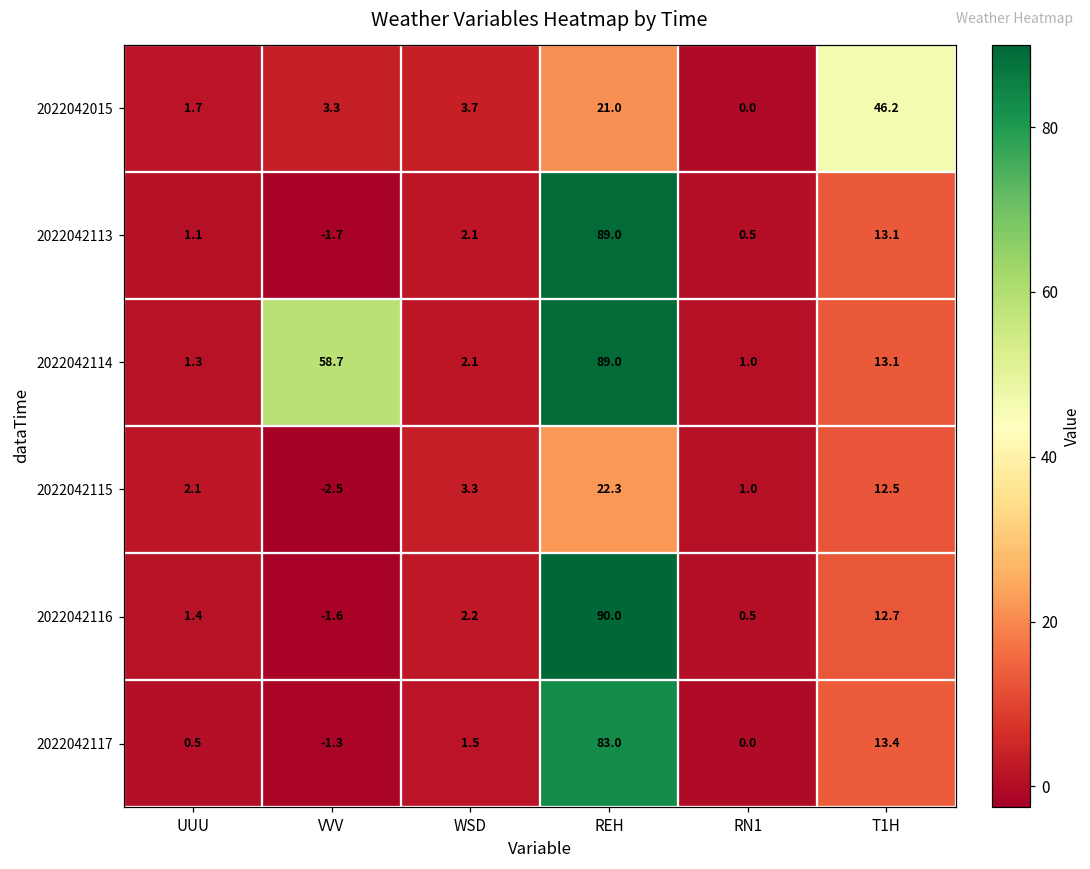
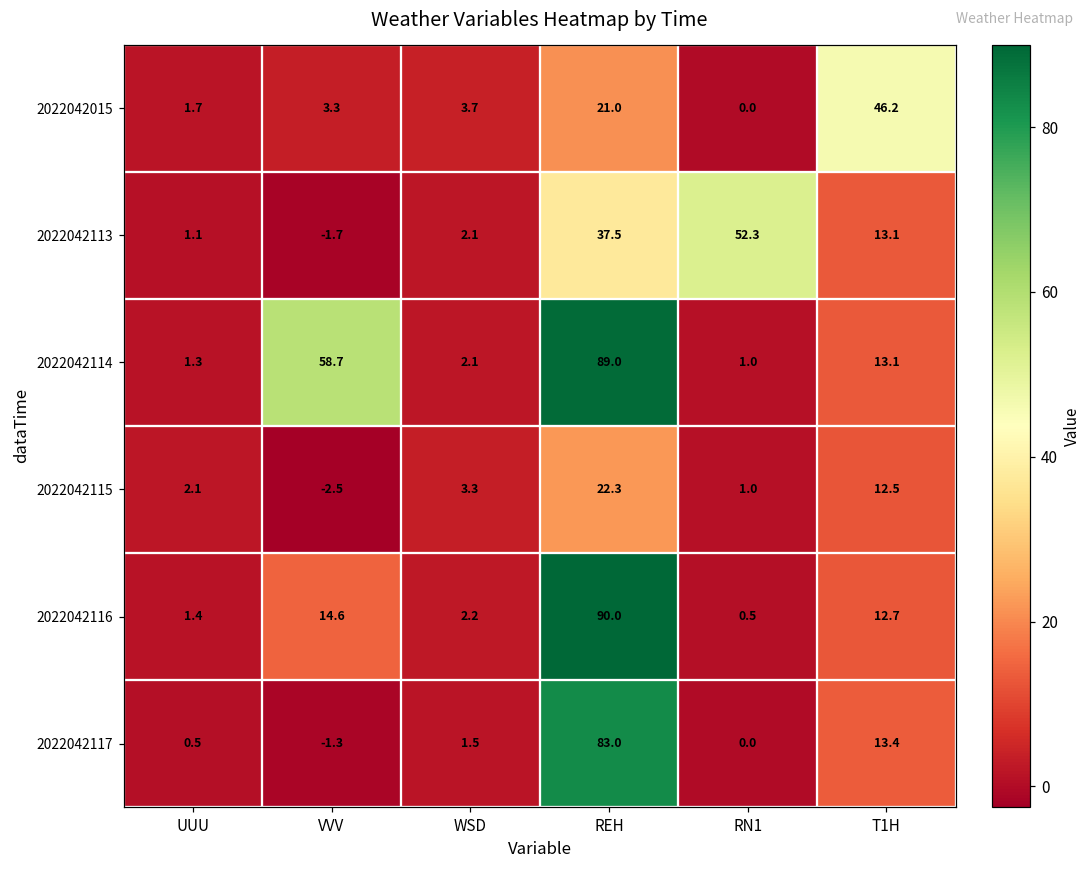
2022042113, REH: 89.0 -> 37.5
2022042113, RN1: 0.5 -> 52.3
2022042116, VVV: -1.6 -> 14.6
